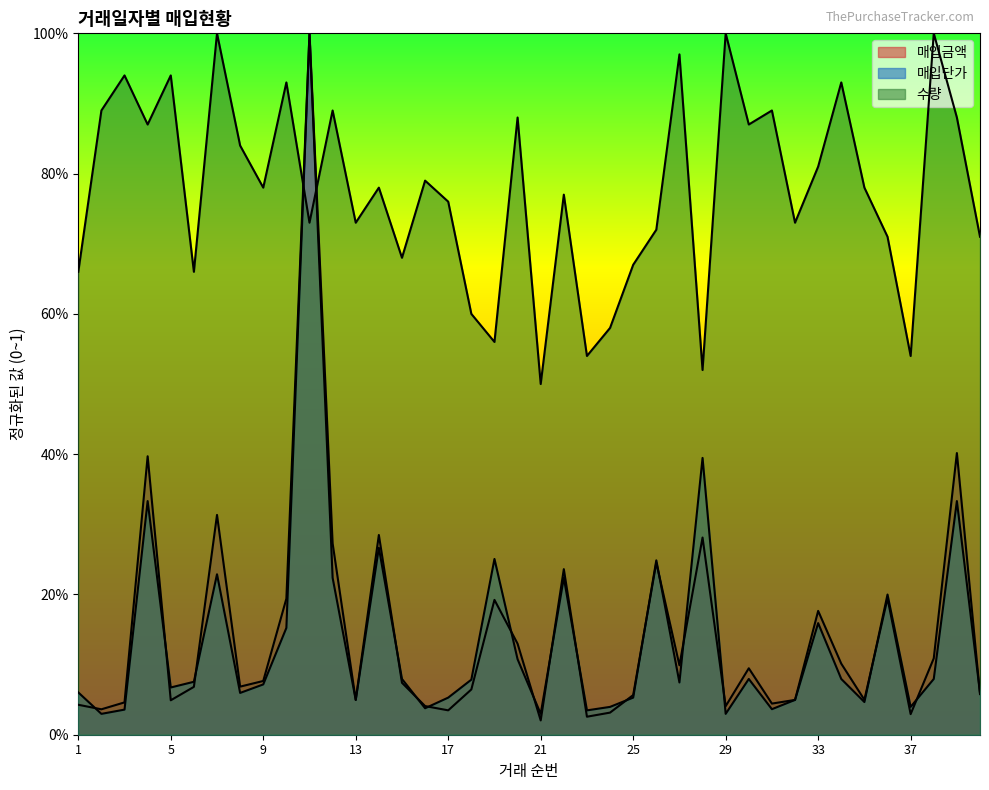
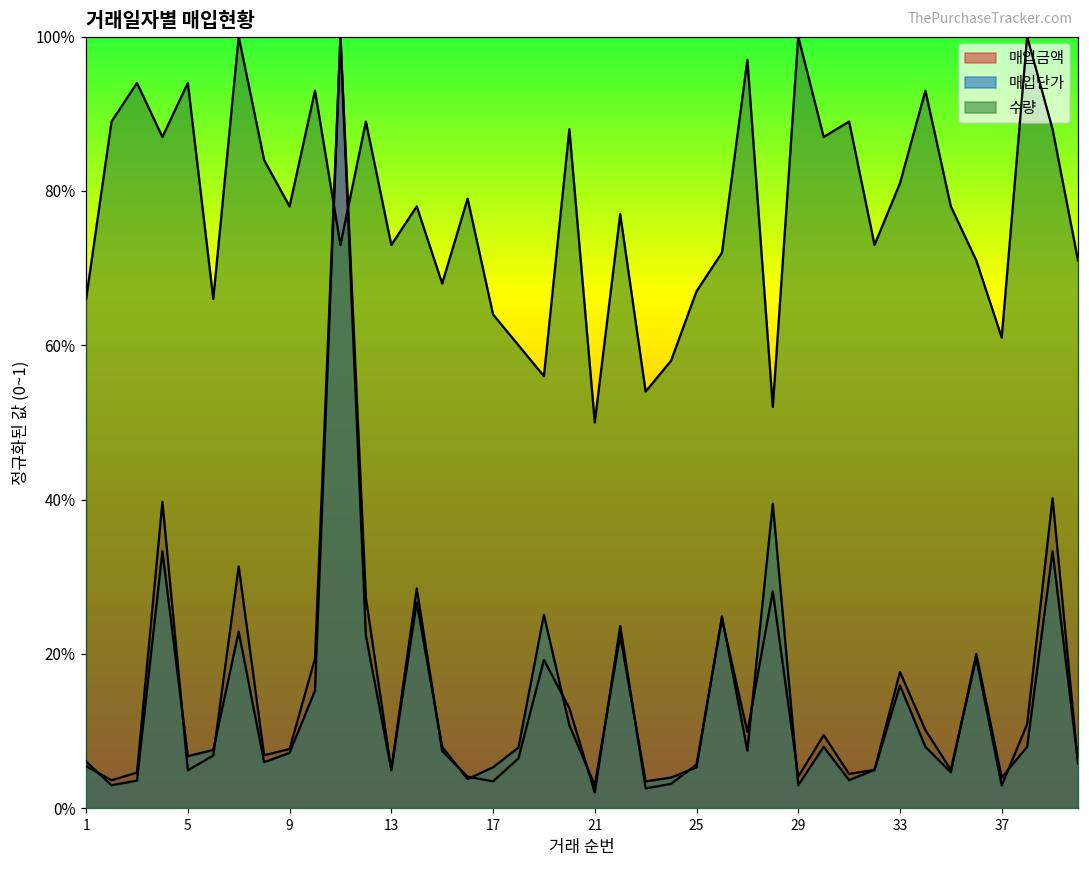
매입금액, 1: 4% -> 5%
수량, 17: 76% -> 64%
수량, 37: 54% -> 61%
